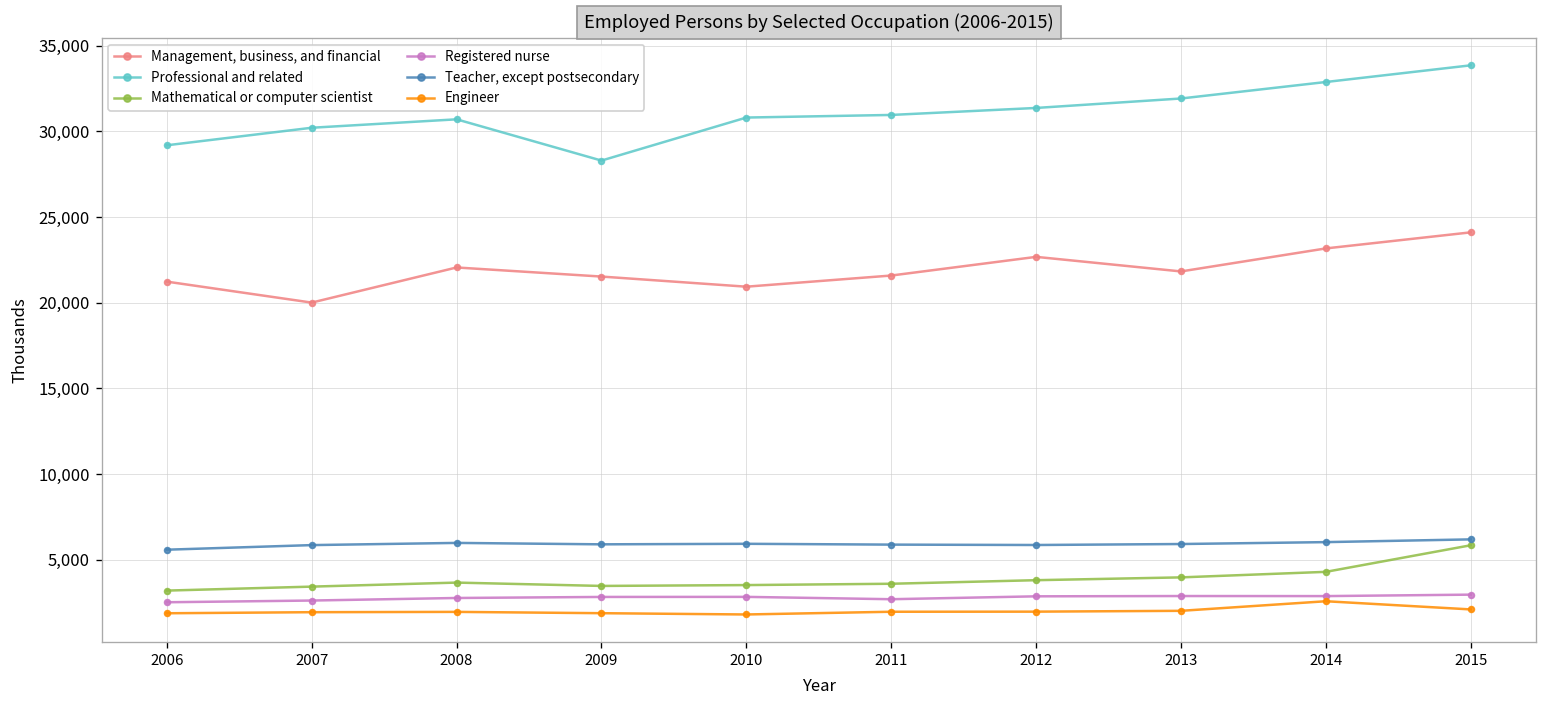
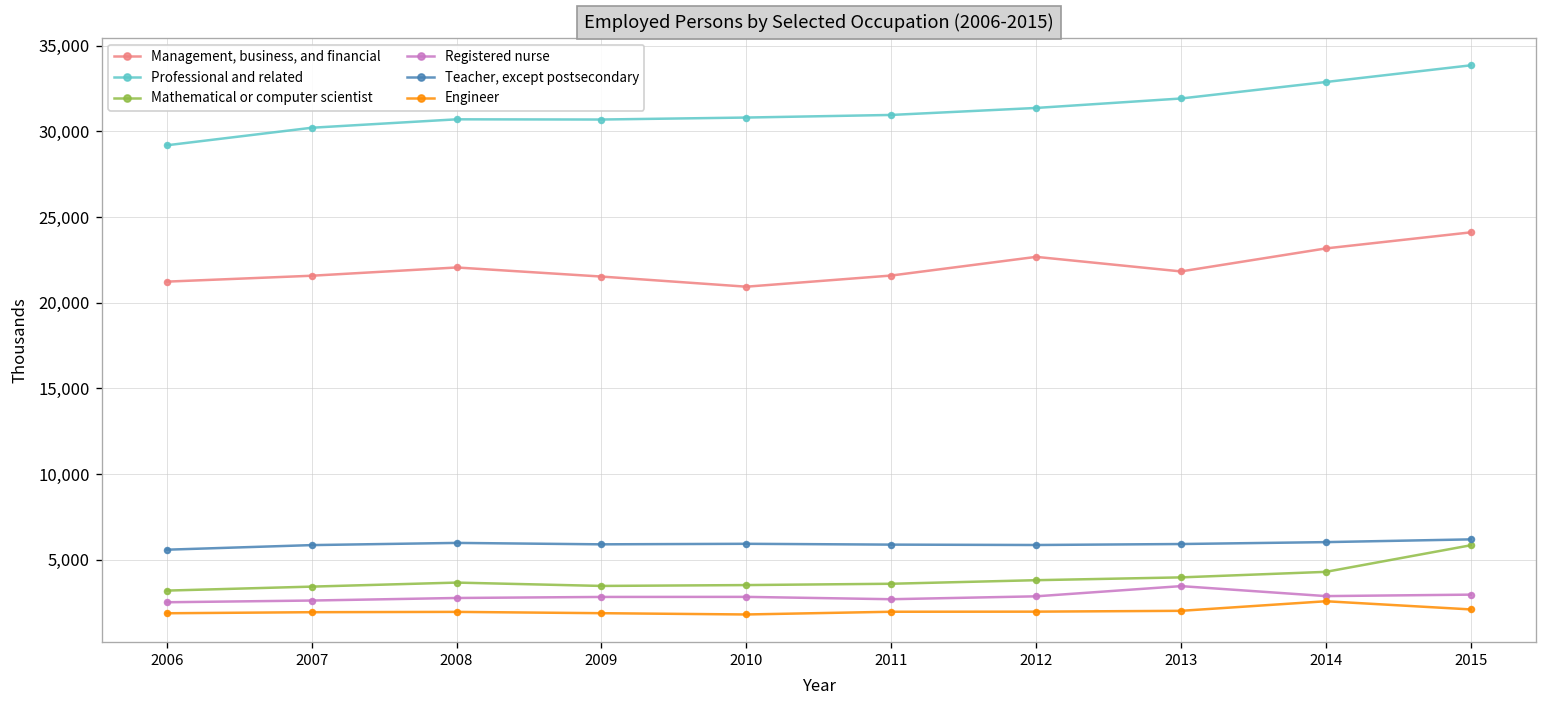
Management, business, and financial, 2007: 20,000 -> 21,600
Professional and related, 2009: 28,300 -> 30,700
Registered nurse, 2013: 2,900 -> 3,500
